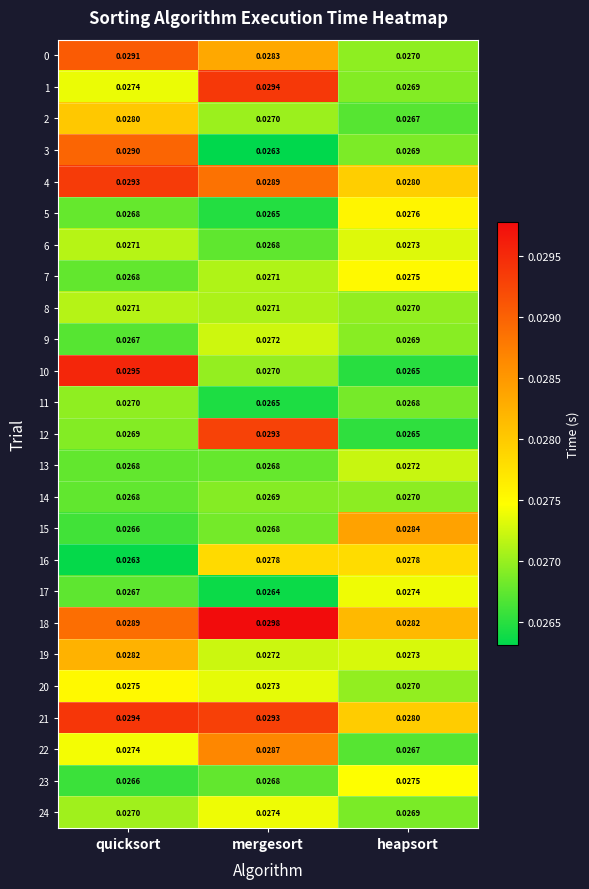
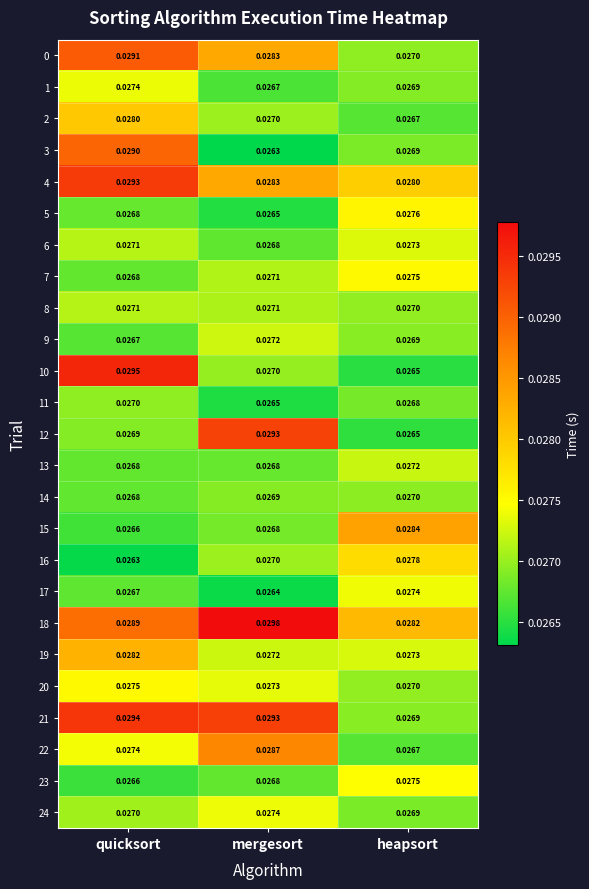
1, mergesort: 0.0294 -> 0.0267
4, mergesort: 0.0289 -> 0.0283
16, mergesort: 0.0278 -> 0.0270
21, heapsort: 0.0280 -> 0.0269
